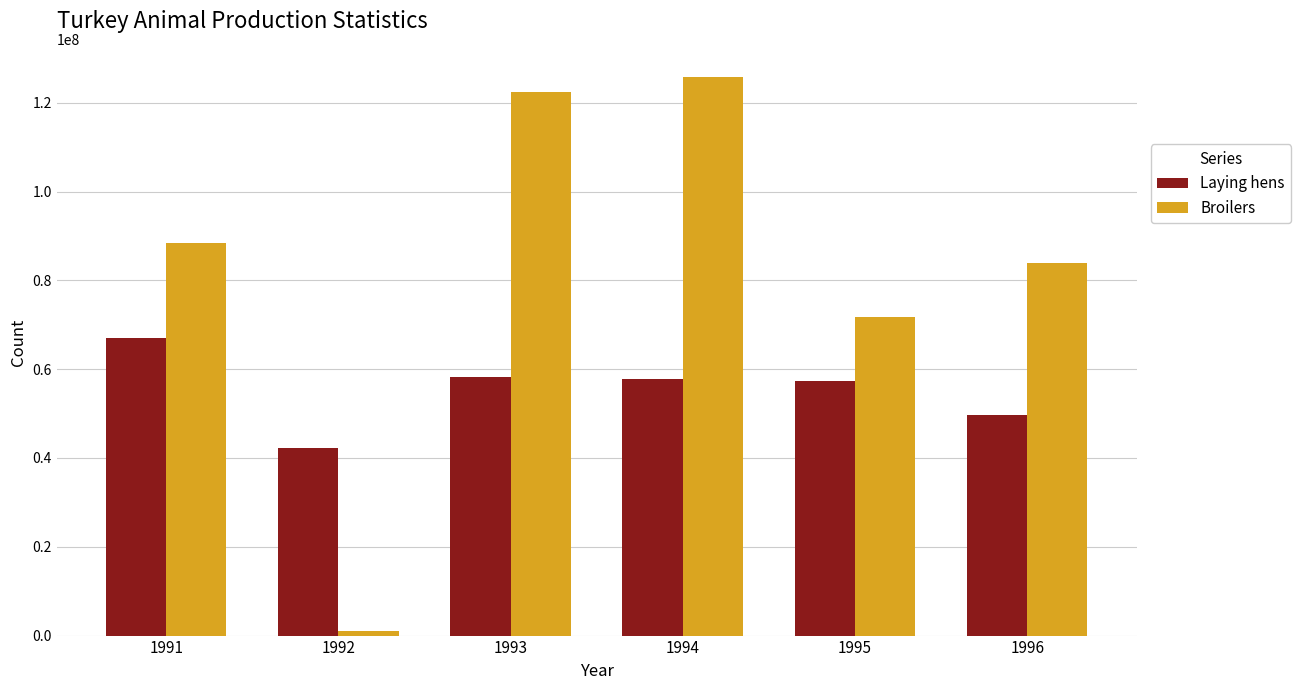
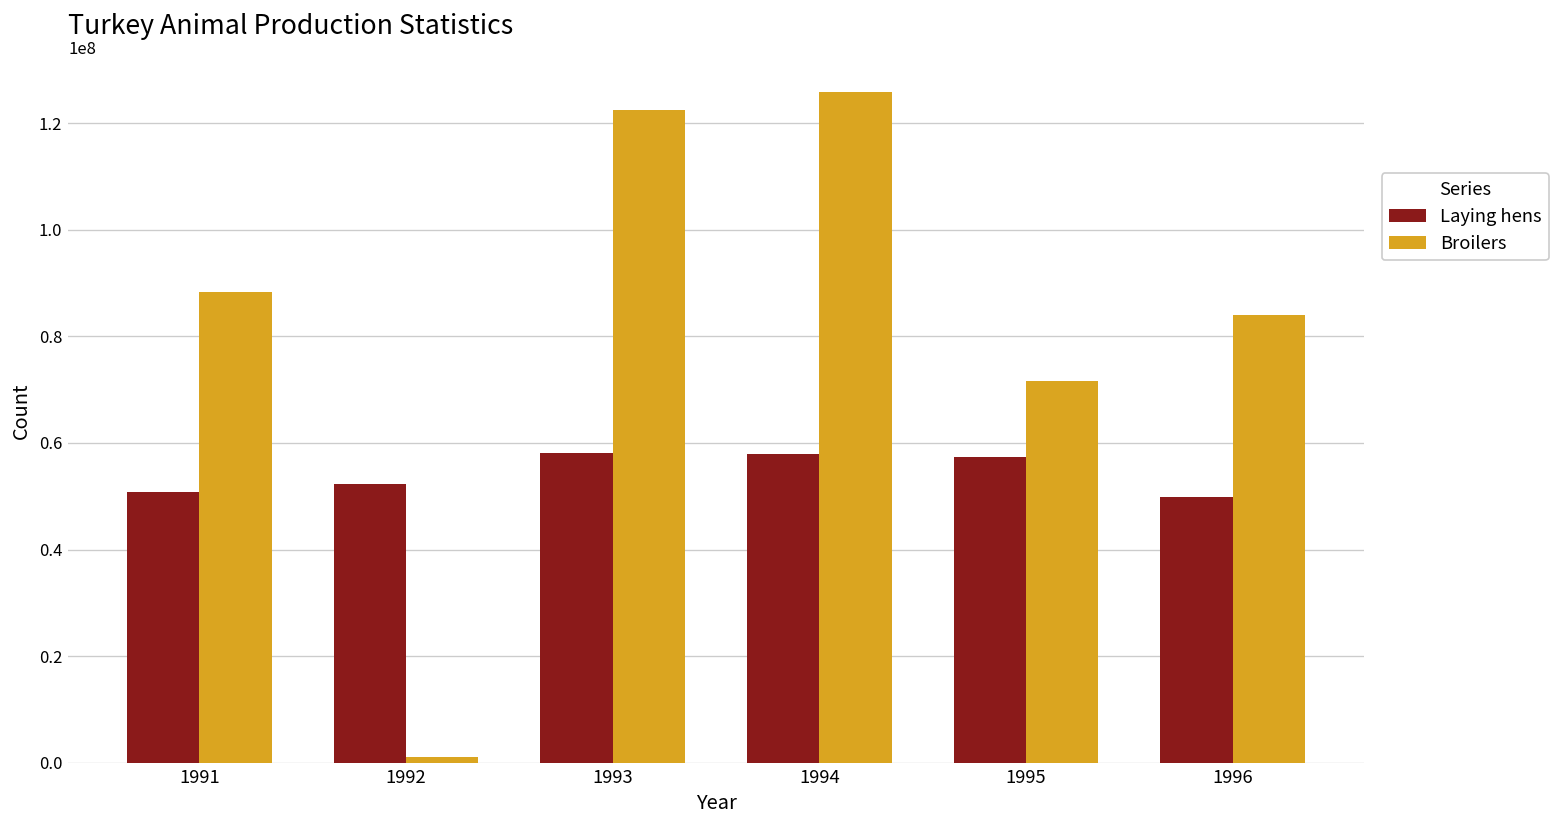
Laying hens, 1991: 67000000 -> 51000000
Laying hens, 1992: 42000000 -> 52000000
